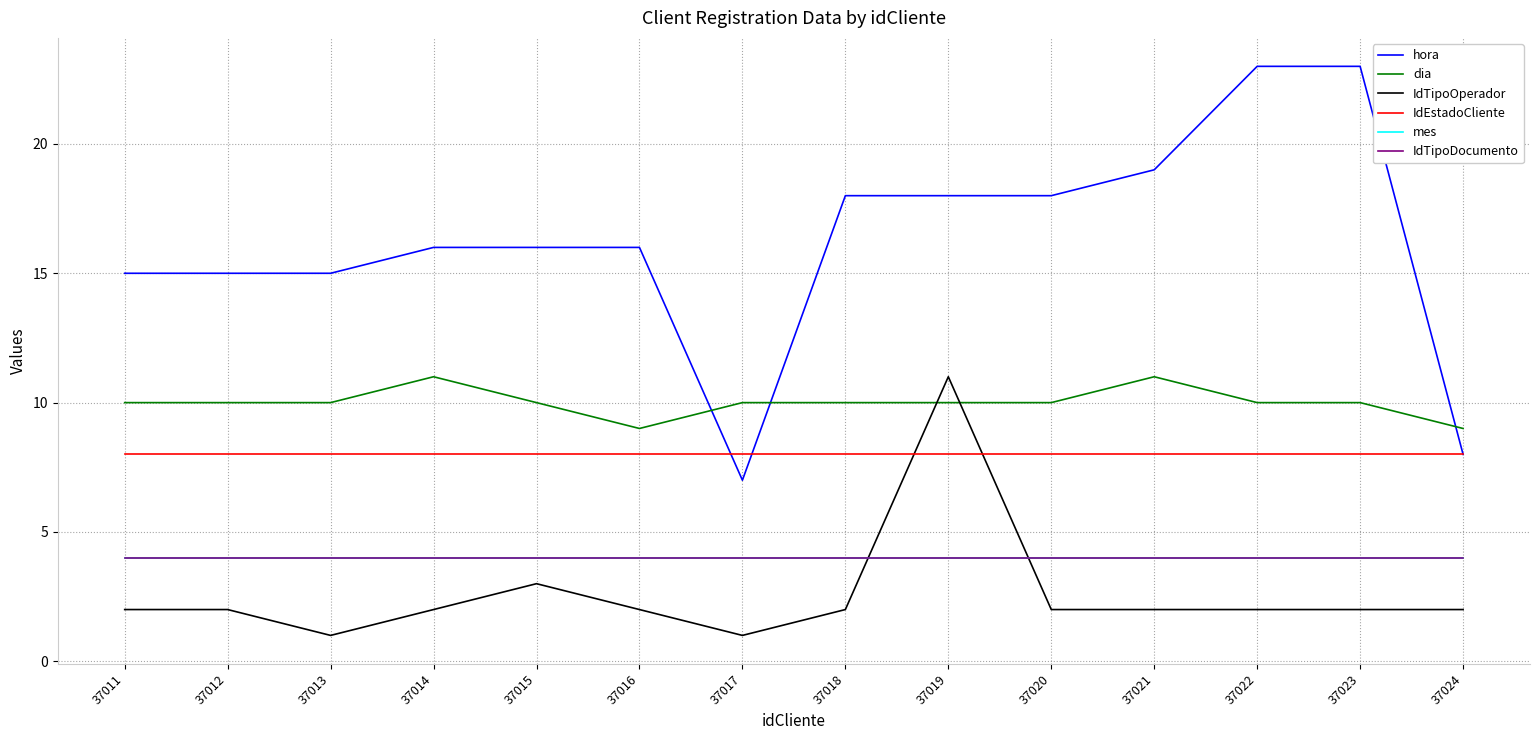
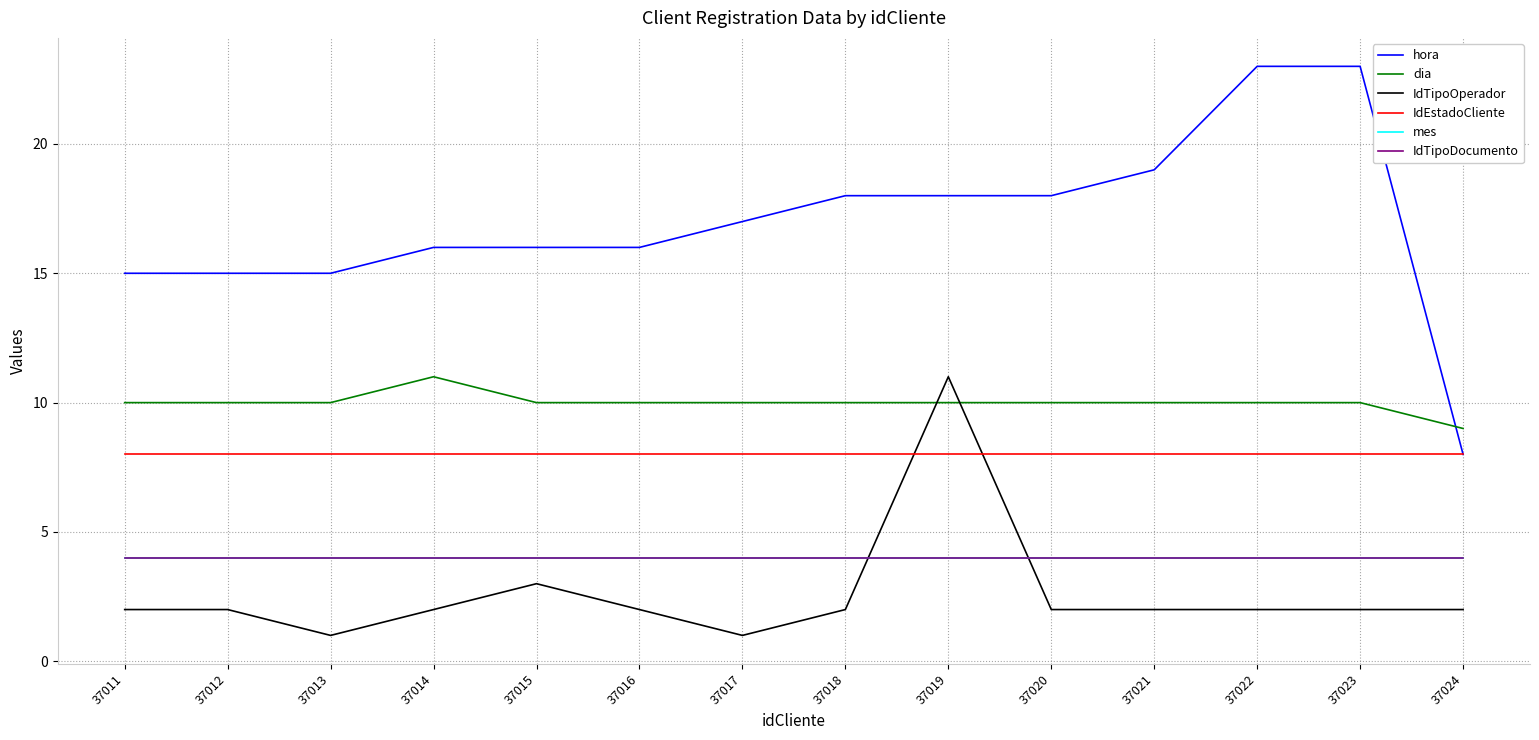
dia, 37016: 9 -> 10
hora, 37017: 7 -> 17
dia, 37021: 11 -> 10
